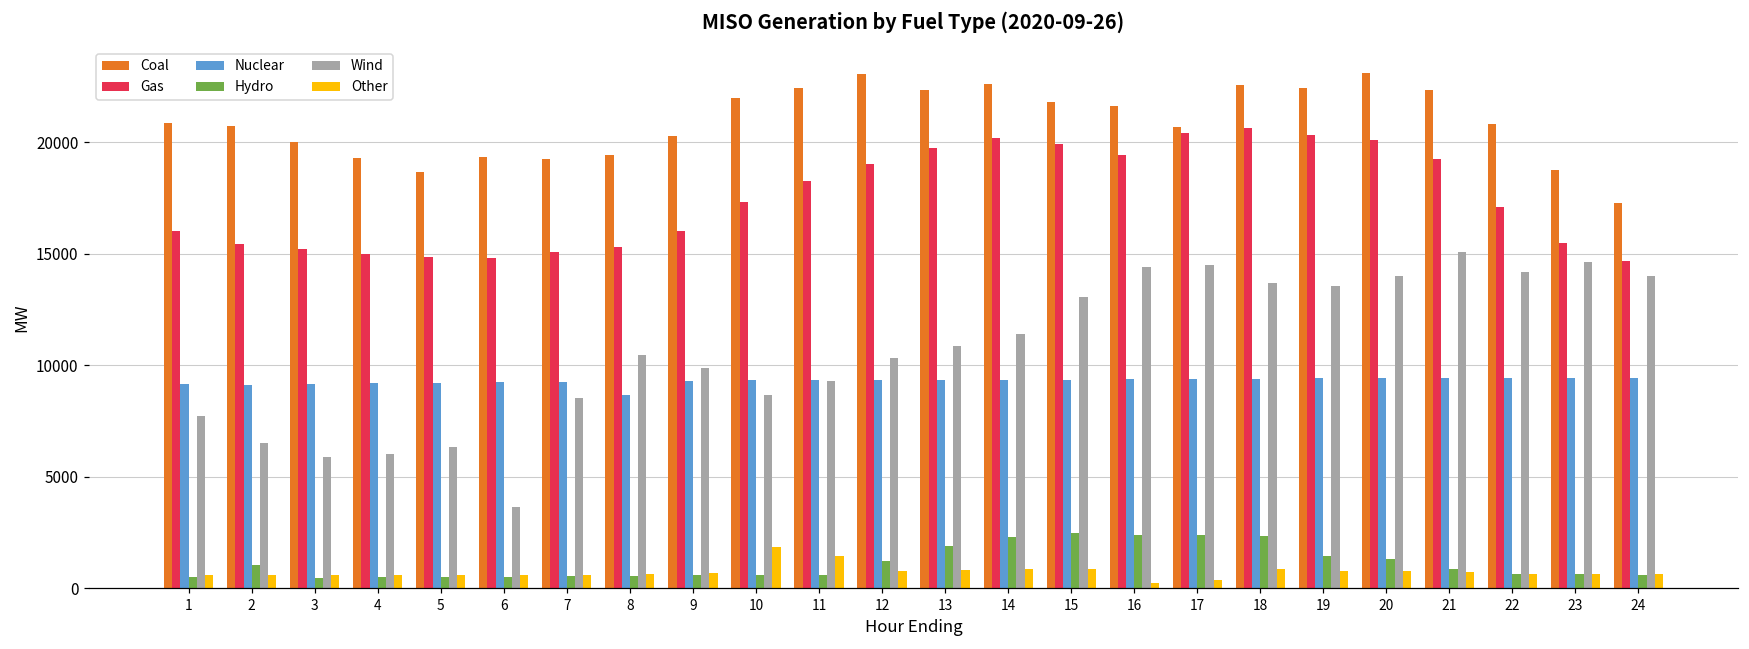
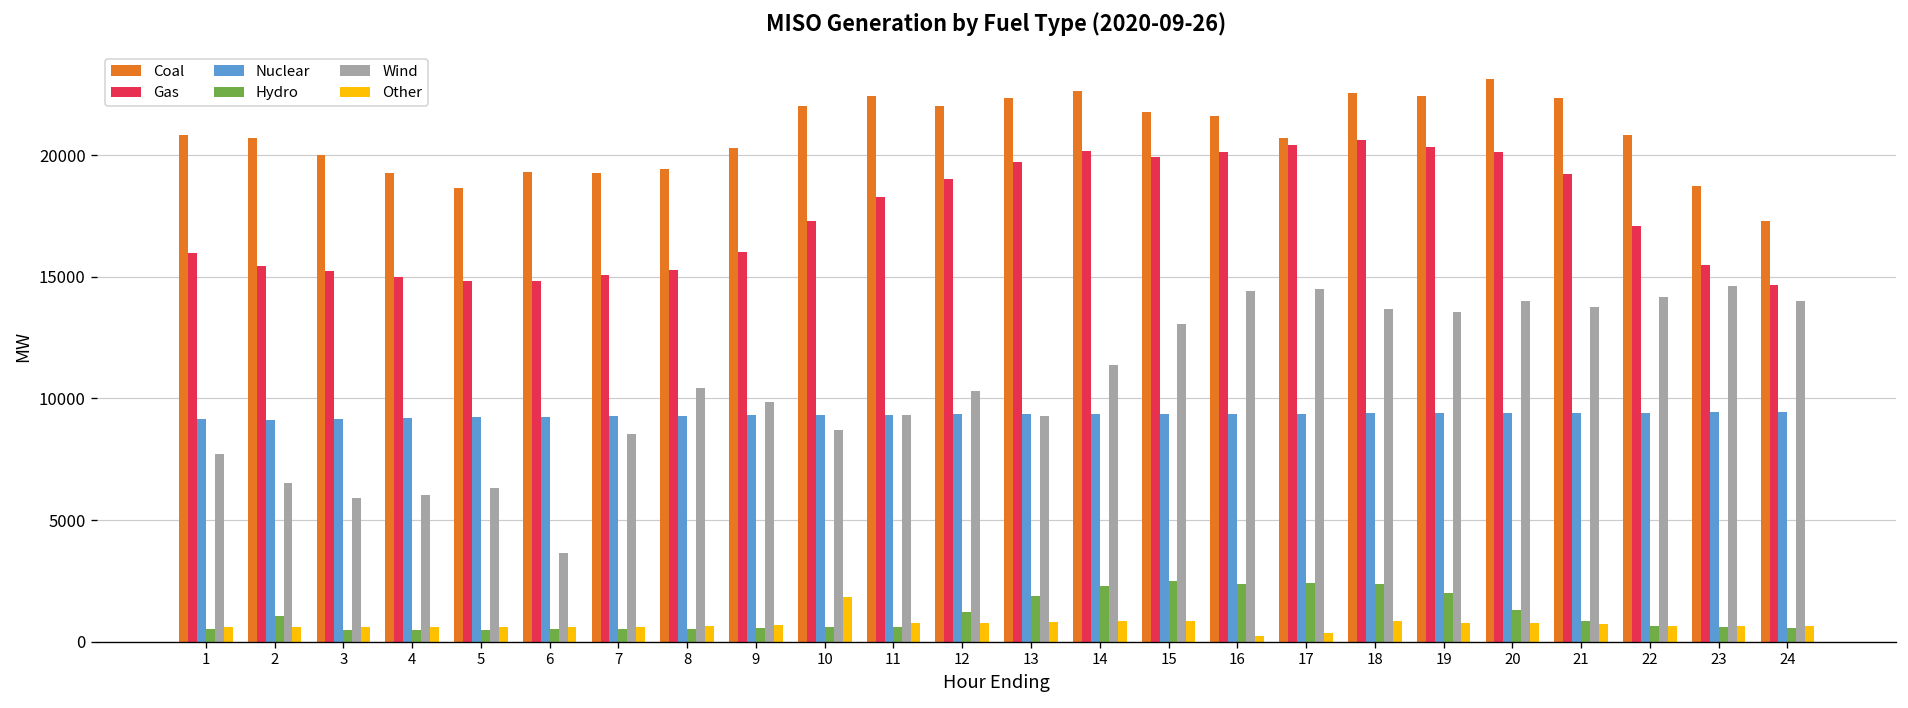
Nuclear, 8: 8700 -> 9300
Other, 11: 1400 -> 800
Coal, 12: 23000 -> 22000
Wind, 13: 10900 -> 9300
Gas, 16: 19400 -> 20100
Hydro, 19: 1500 -> 2000
Wind, 21: 15100 -> 13800
